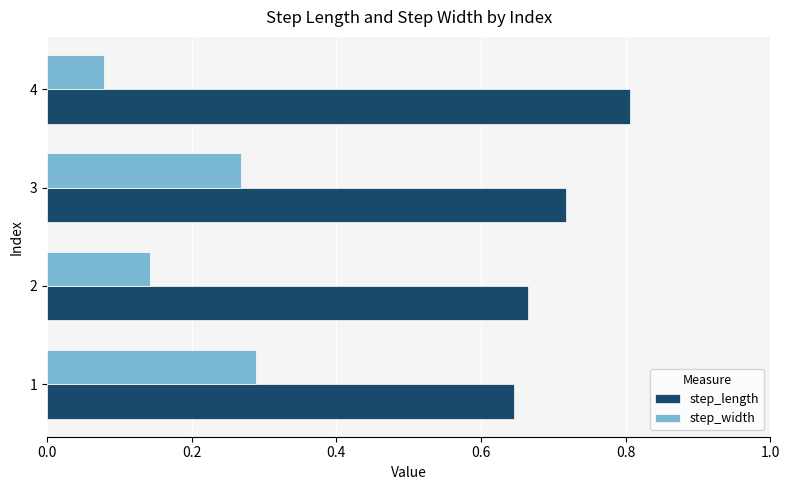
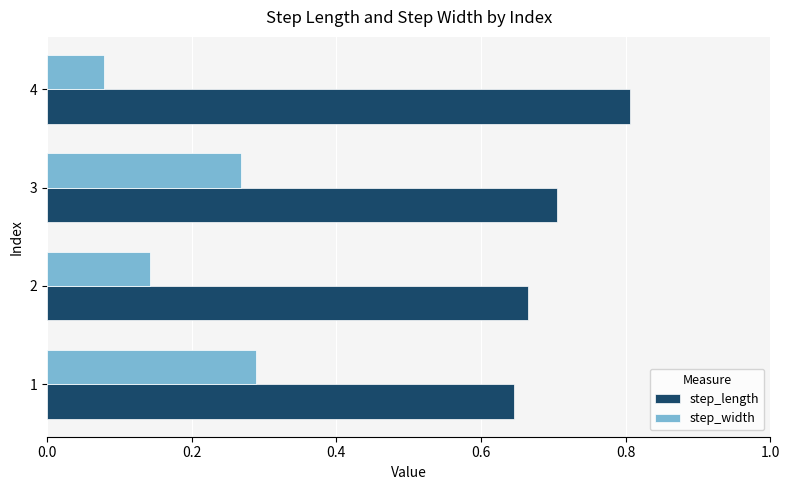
step_length, 3: 0.72 -> 0.71
